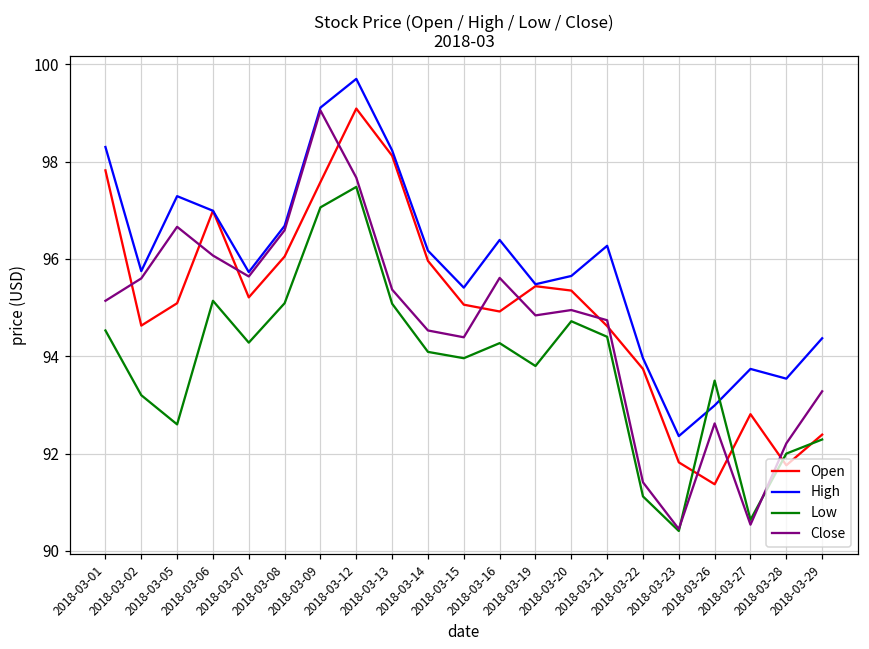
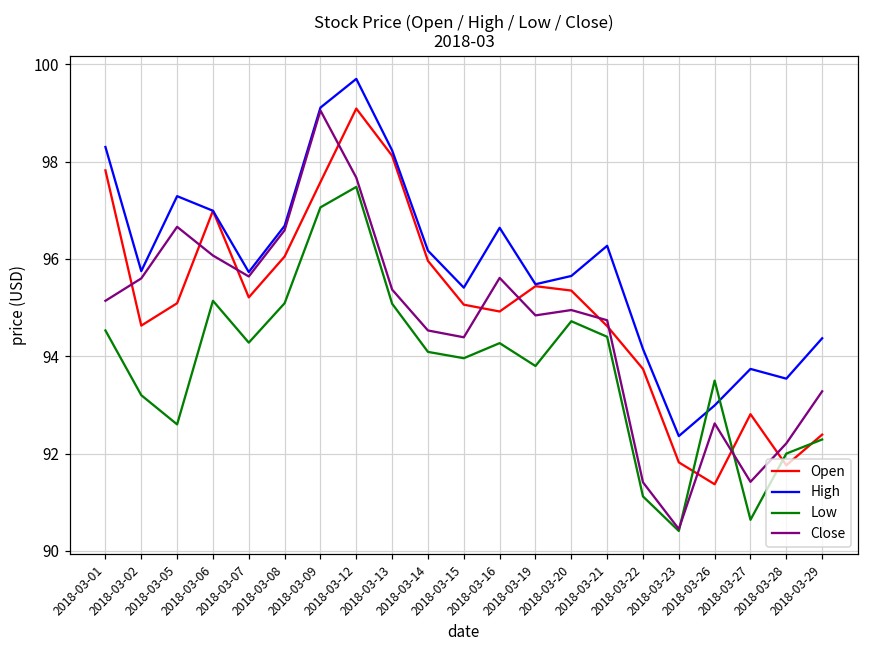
High, 2018-03-16: 96.4 -> 96.6
High, 2018-03-22: 94.0 -> 94.2
Close, 2018-03-27: 90.5 -> 91.4
